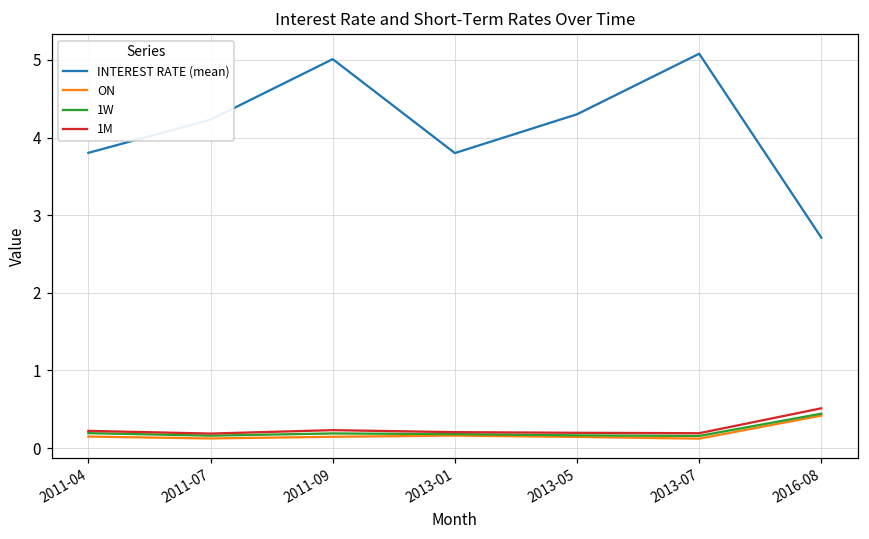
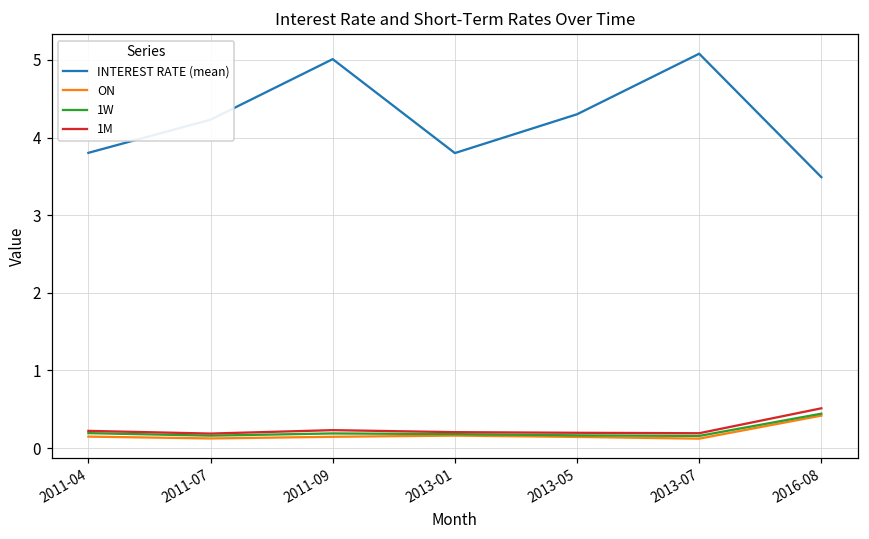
INTEREST RATE (mean), 2016-08: 2.7 -> 3.5
